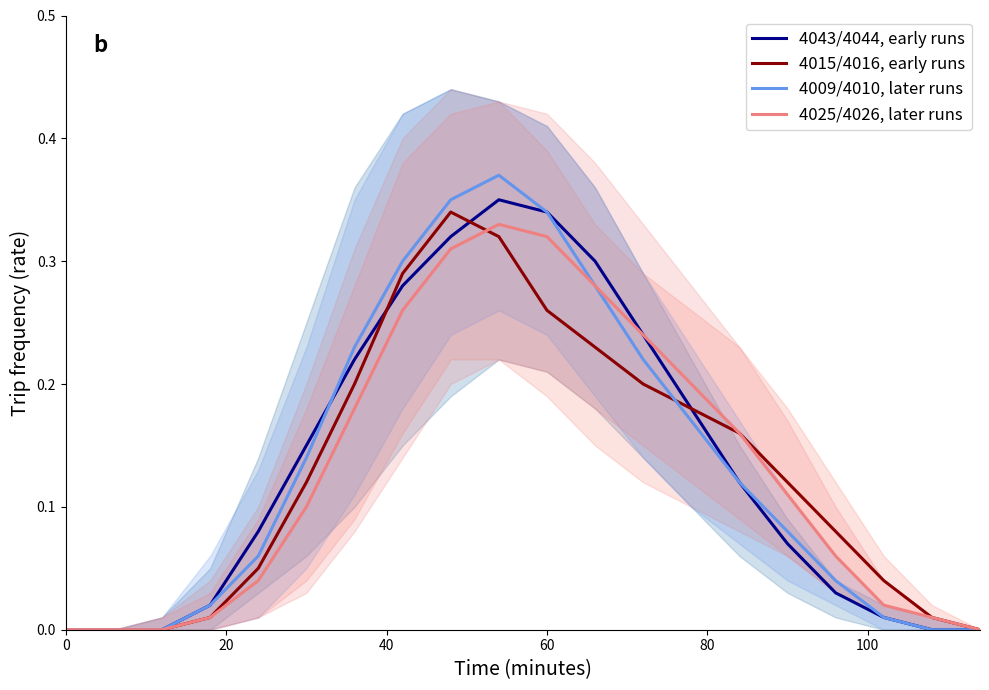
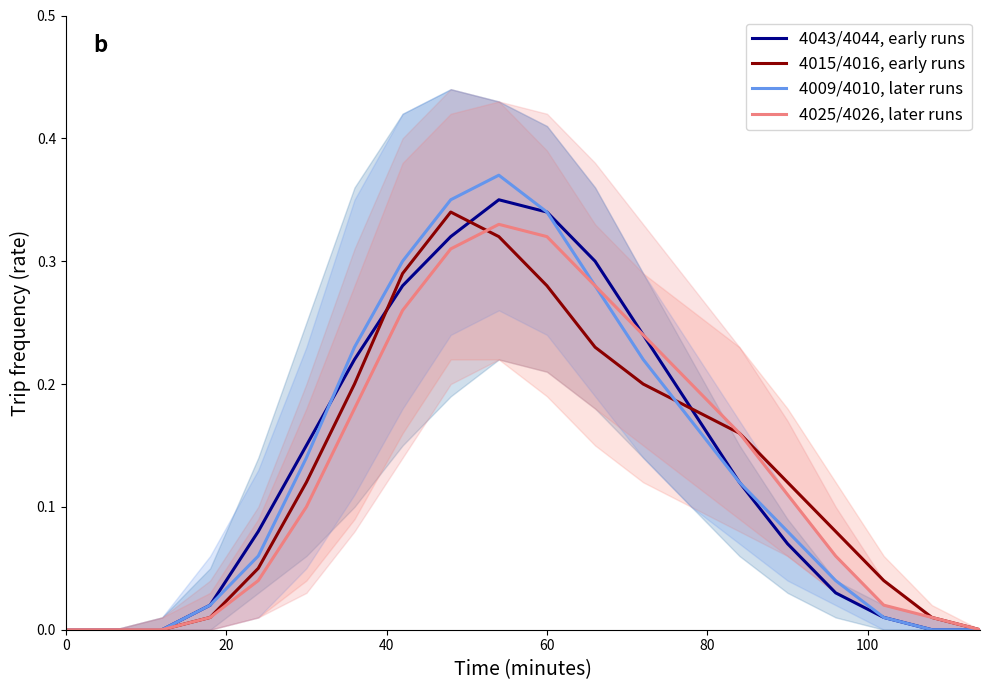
4015/4016, early runs, 60: 0.26 -> 0.28
